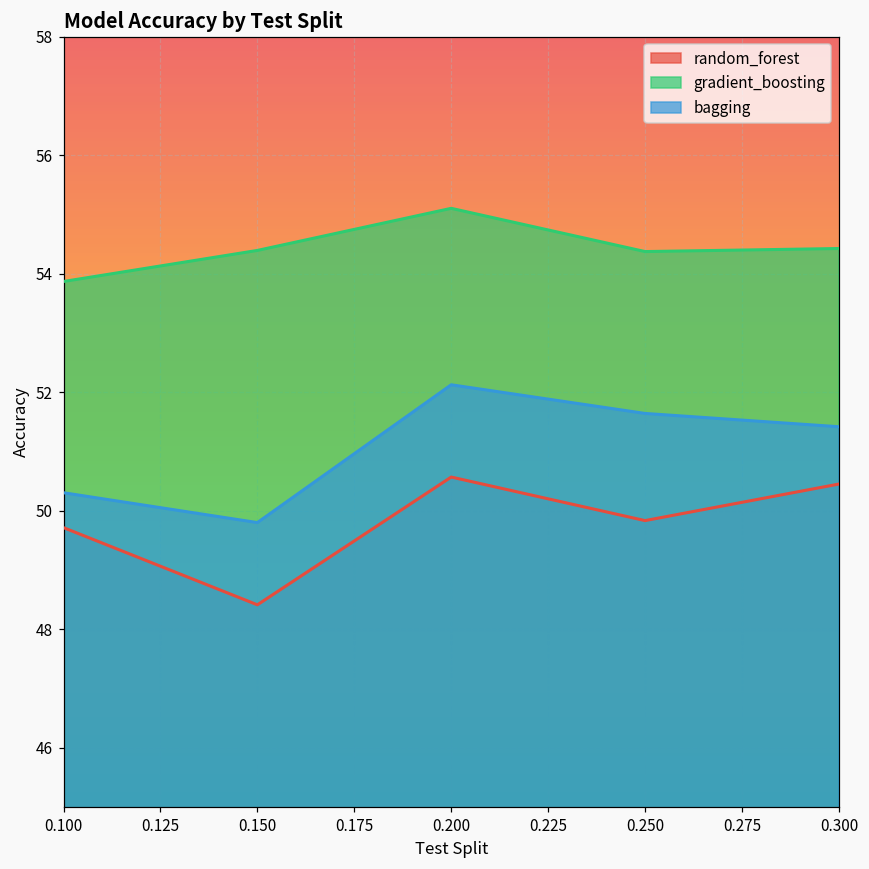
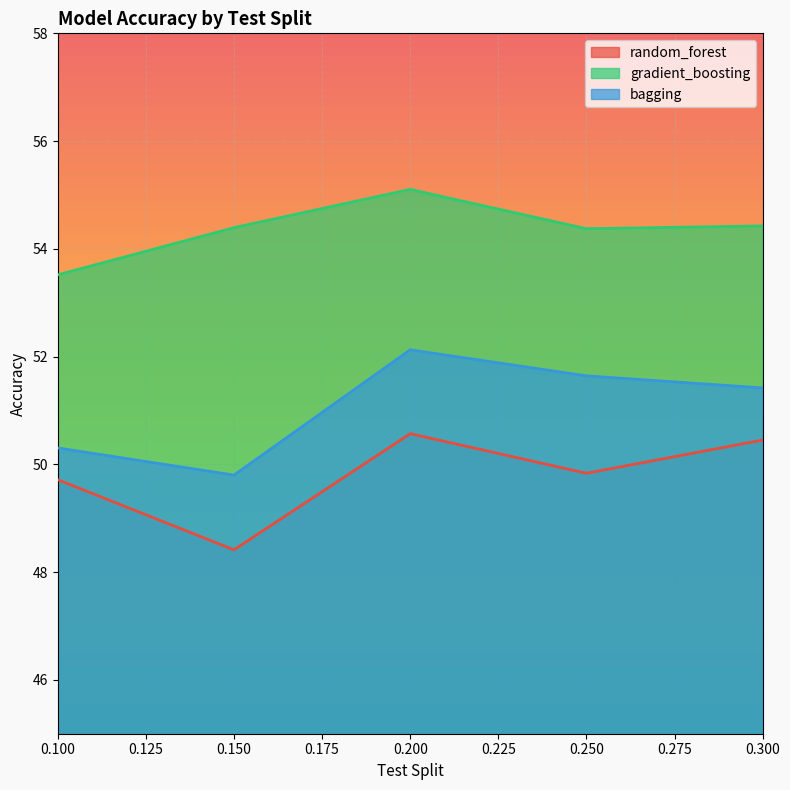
gradient_boosting, 0.100: 53.9 -> 53.5
